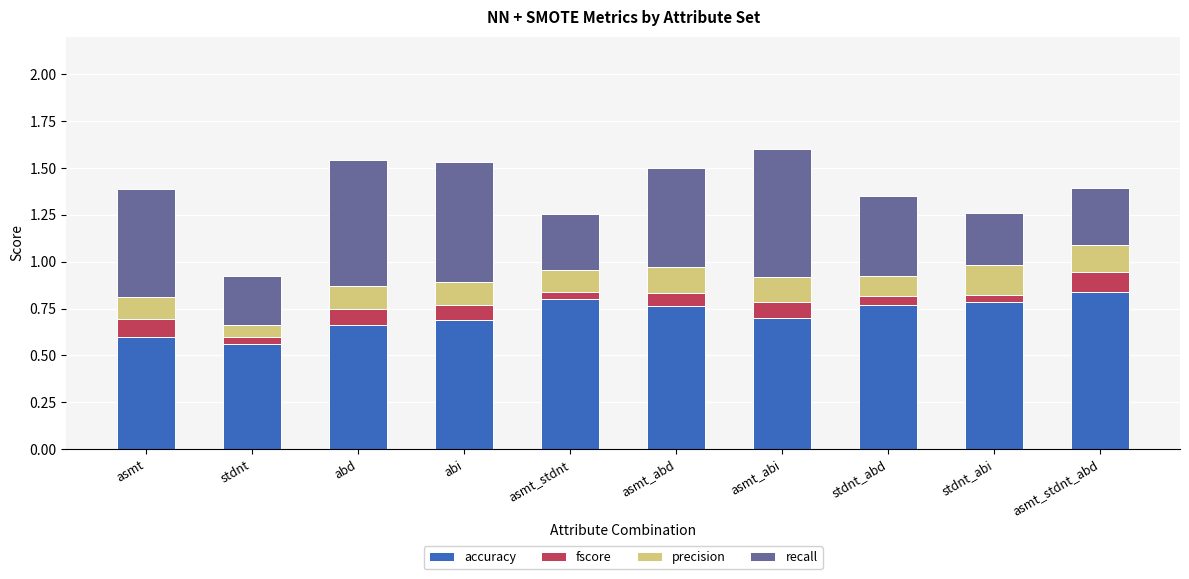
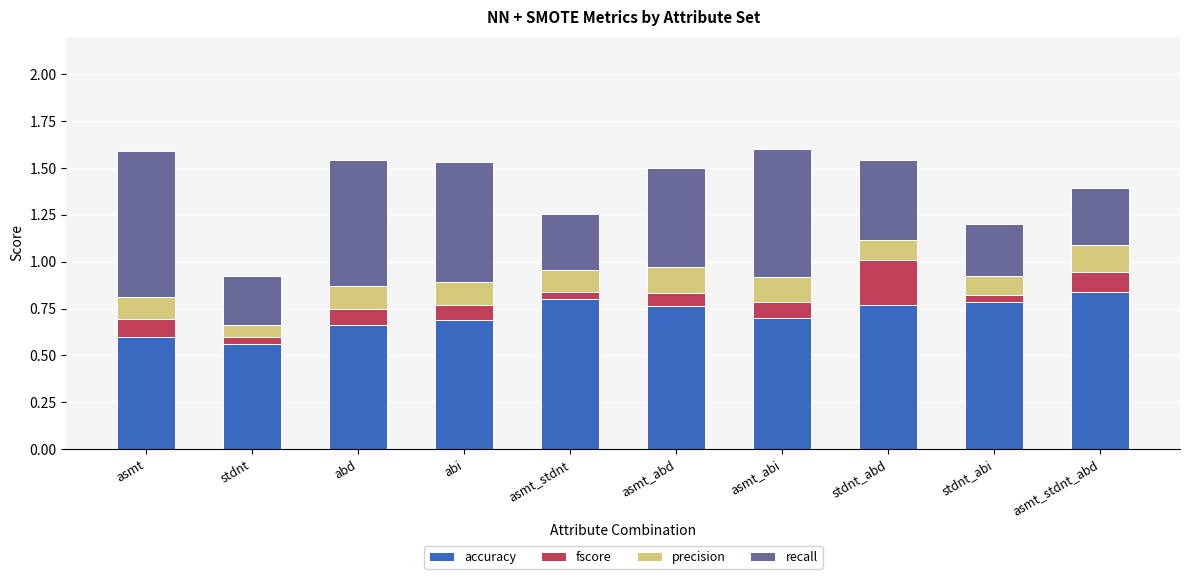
recall, asmt: 0.57 -> 0.78
fscore, stdnt_abd: 0.05 -> 0.24
precision, stdnt_abi: 0.16 -> 0.10
